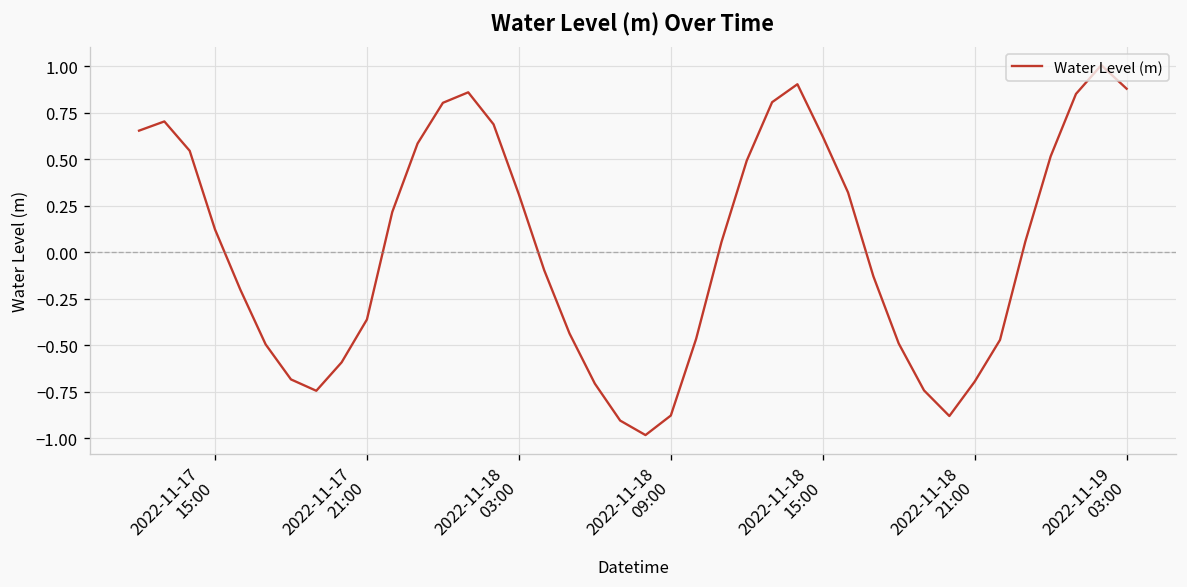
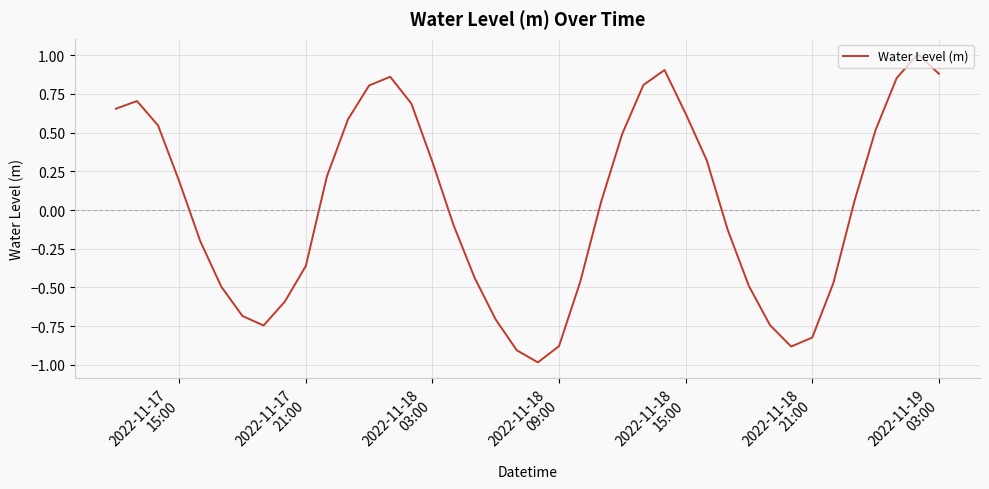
2022-11-17 15:00: 0.12 -> 0.19
2022-11-18 21:00: -0.70 -> -0.82
